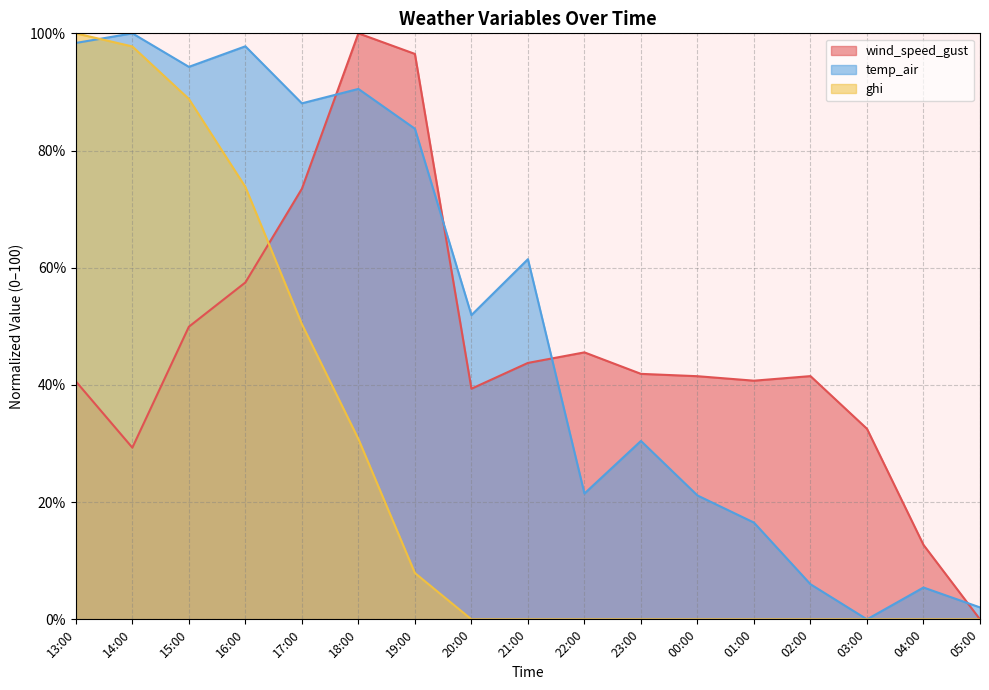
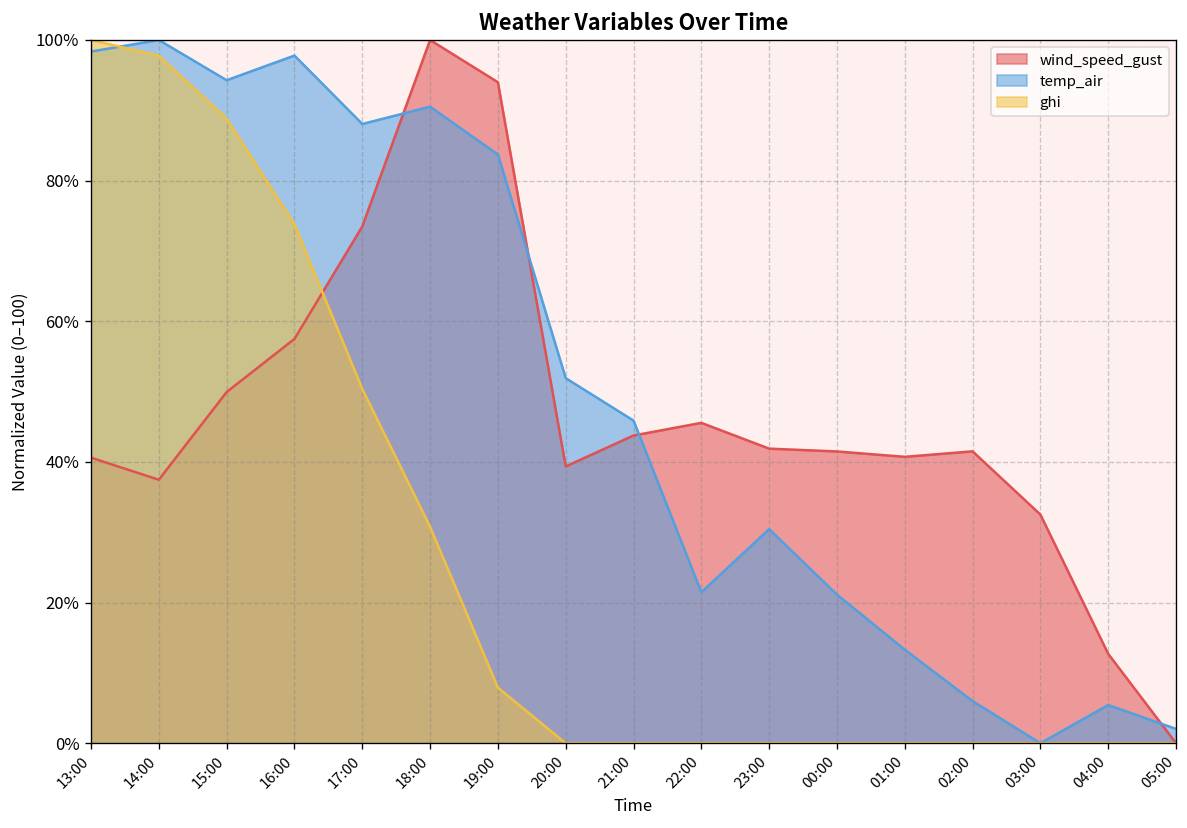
wind_speed_gust, 14:00: 29% -> 37%
wind_speed_gust, 19:00: 96% -> 94%
temp_air, 21:00: 61% -> 46%
temp_air, 01:00: 17% -> 13%
